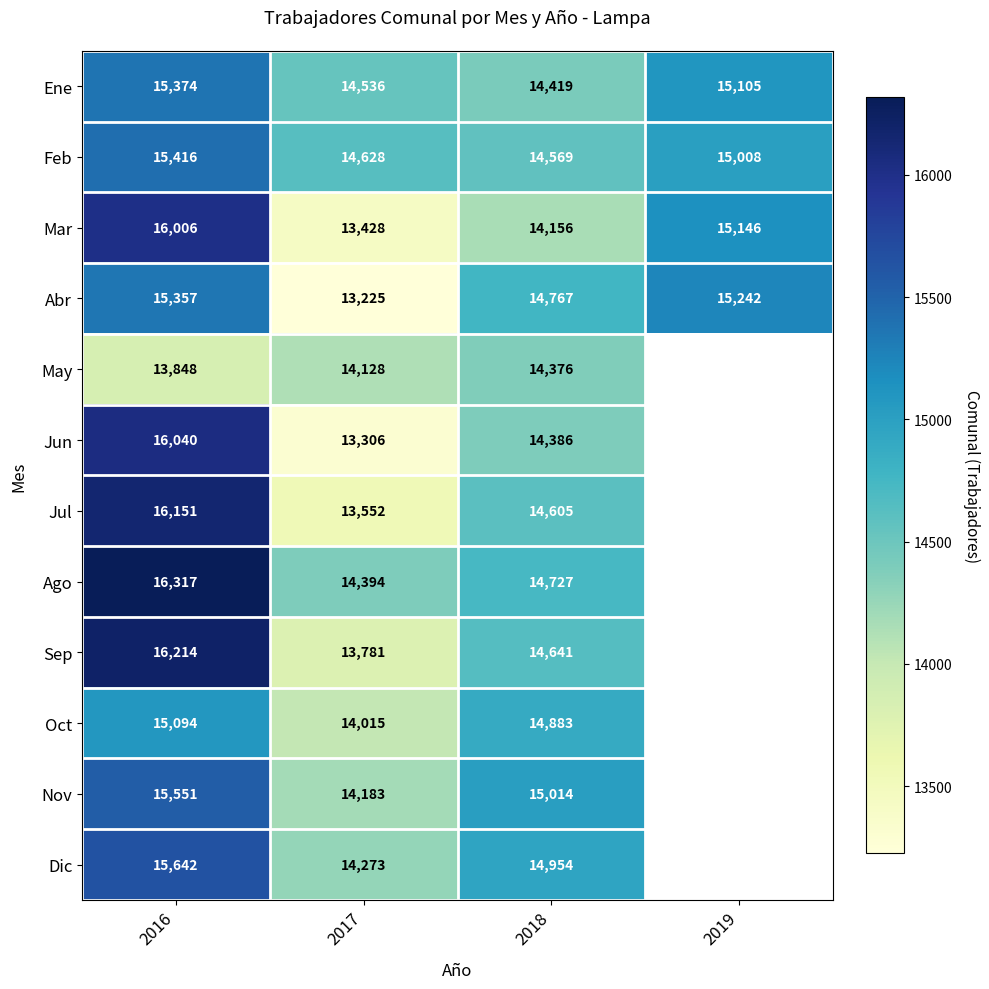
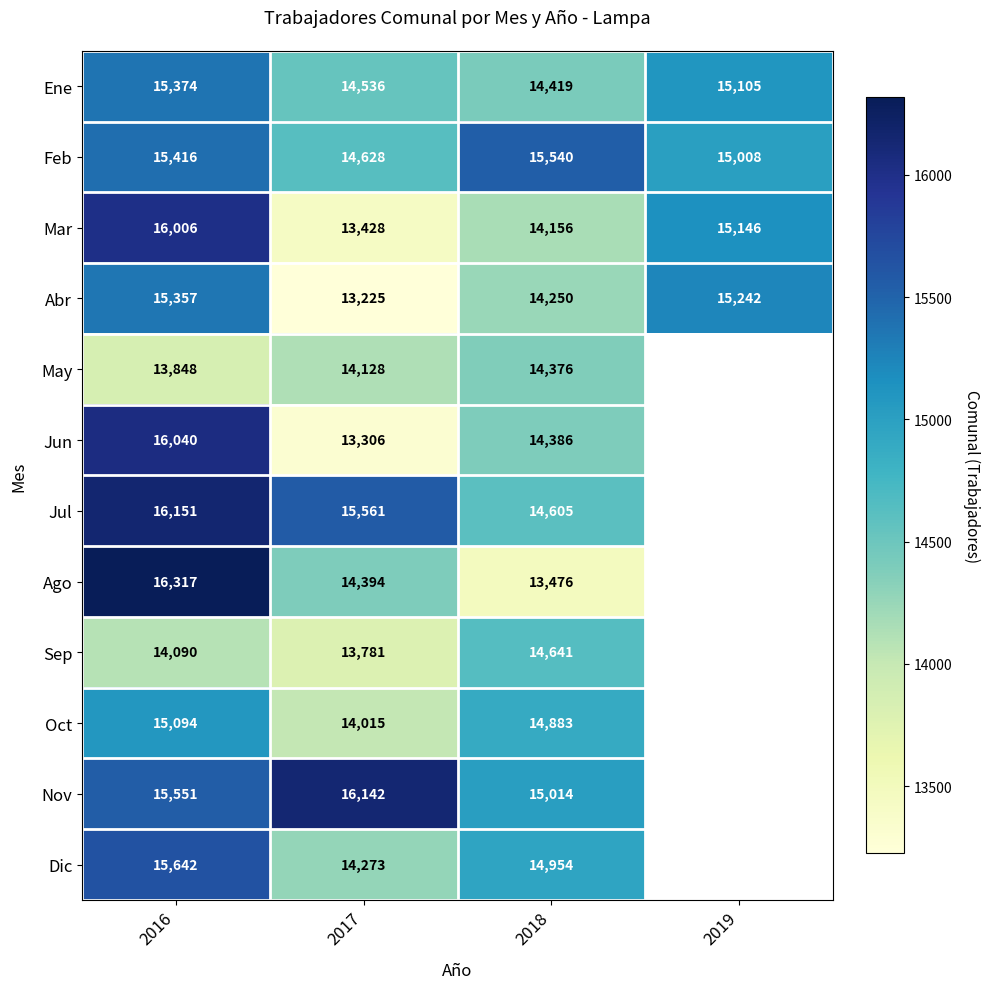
Feb, 2018: 14,569 -> 15,540
Abr, 2018: 14,767 -> 14,250
Jul, 2017: 13,552 -> 15,561
Ago, 2018: 14,727 -> 13,476
Sep, 2016: 16,214 -> 14,090
Nov, 2017: 14,183 -> 16,142
